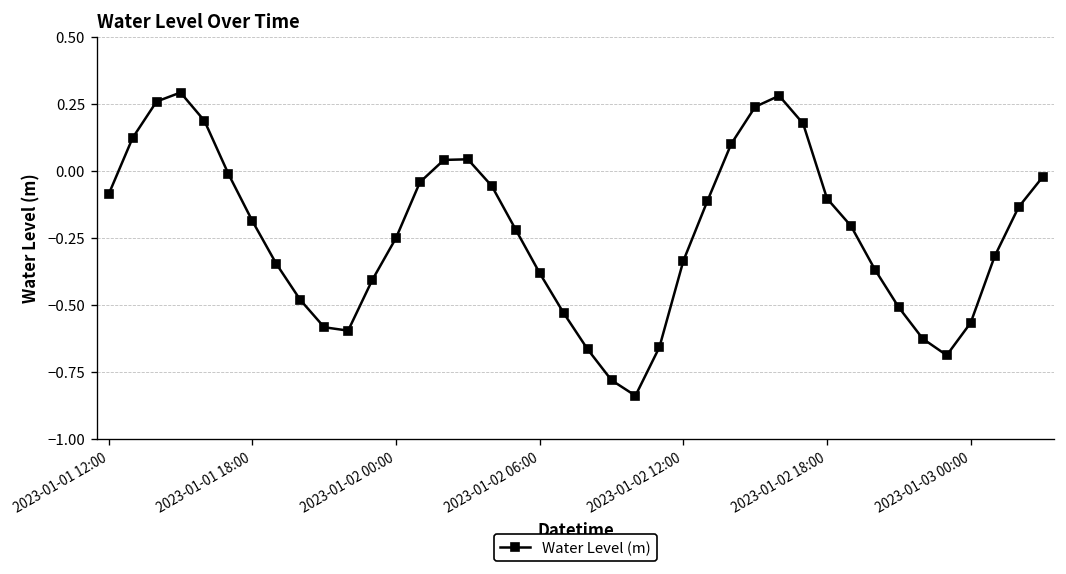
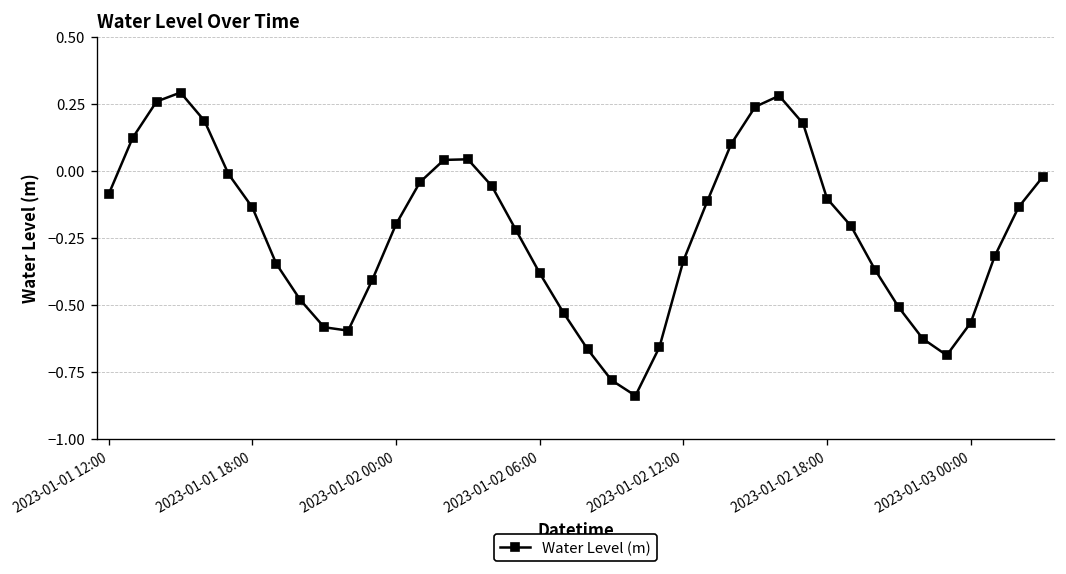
2023-01-01 18:00: -0.19 -> -0.14
2023-01-02 00:00: -0.25 -> -0.20
